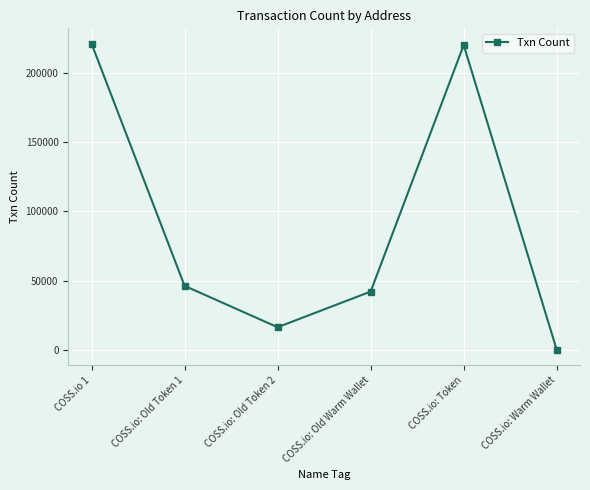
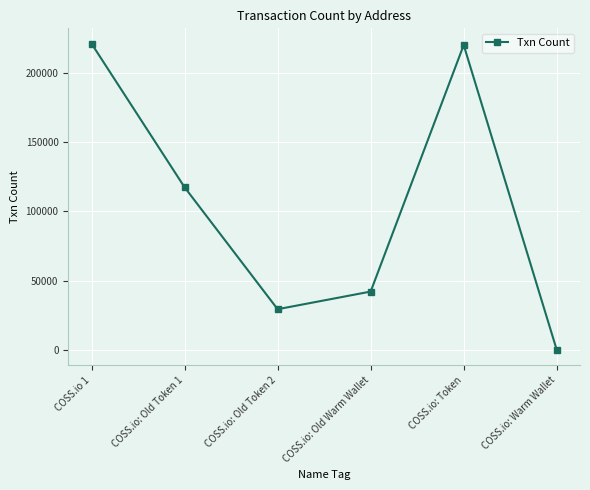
COSS.io: Old Token 1: 46000 -> 117000
COSS.io: Old Token 2: 16000 -> 29000
